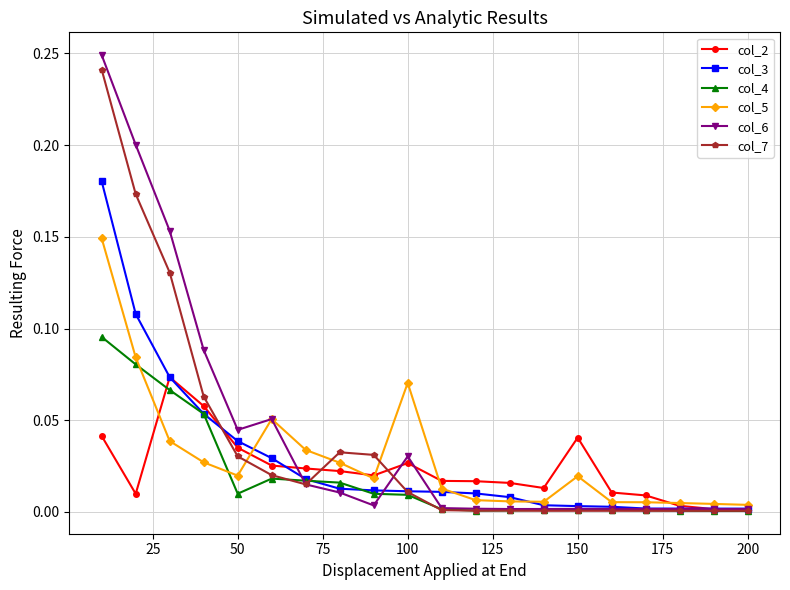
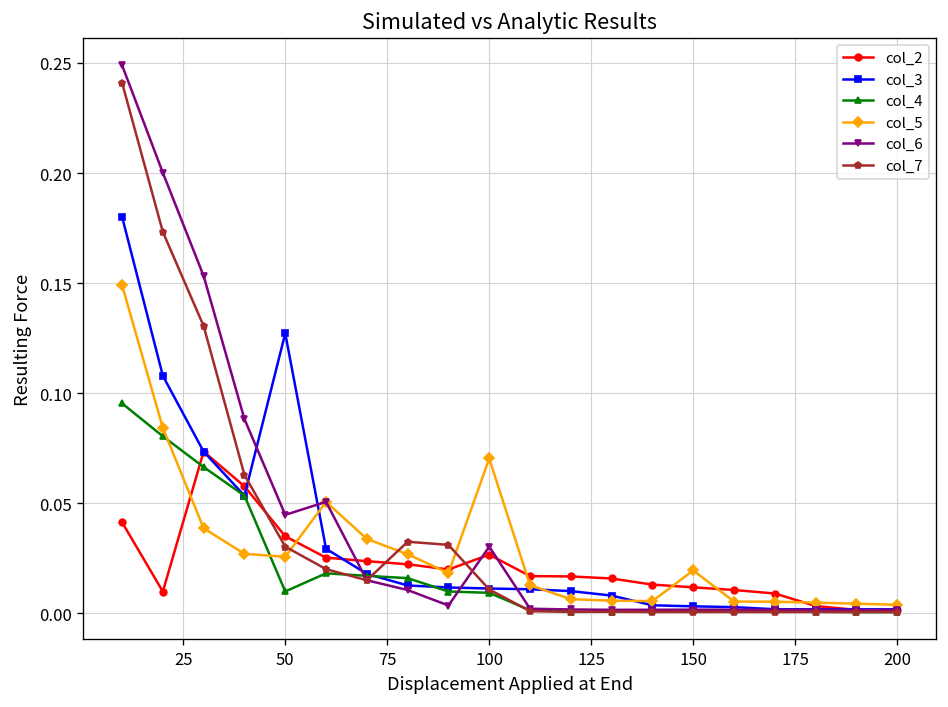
col_3, 50: 0.039 -> 0.127
col_5, 50: 0.020 -> 0.026
col_2, 150: 0.041 -> 0.012
